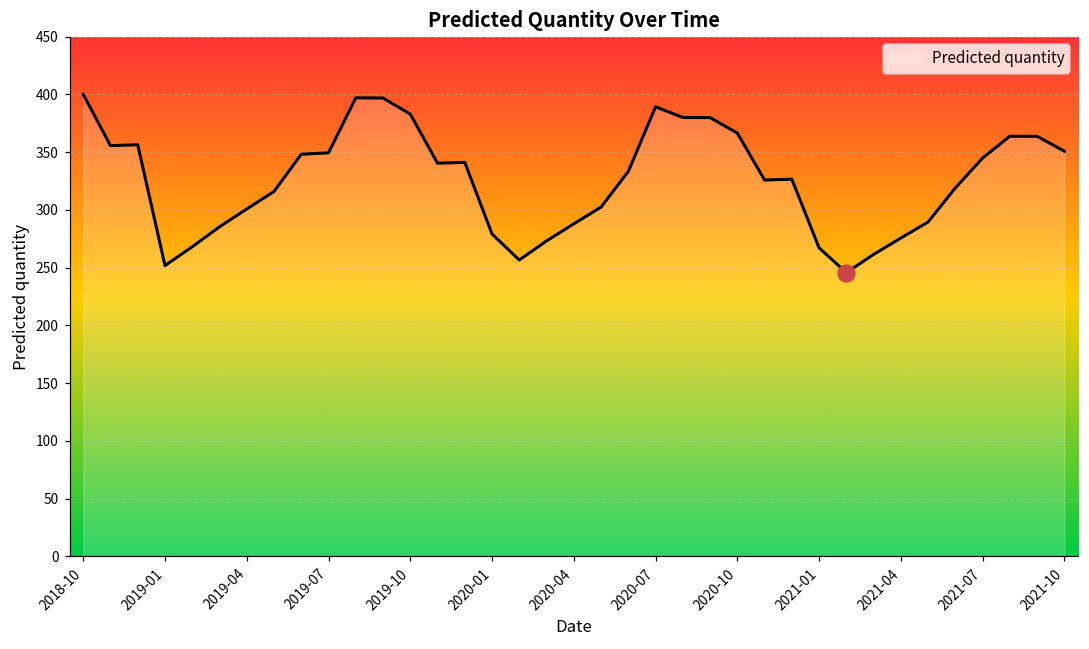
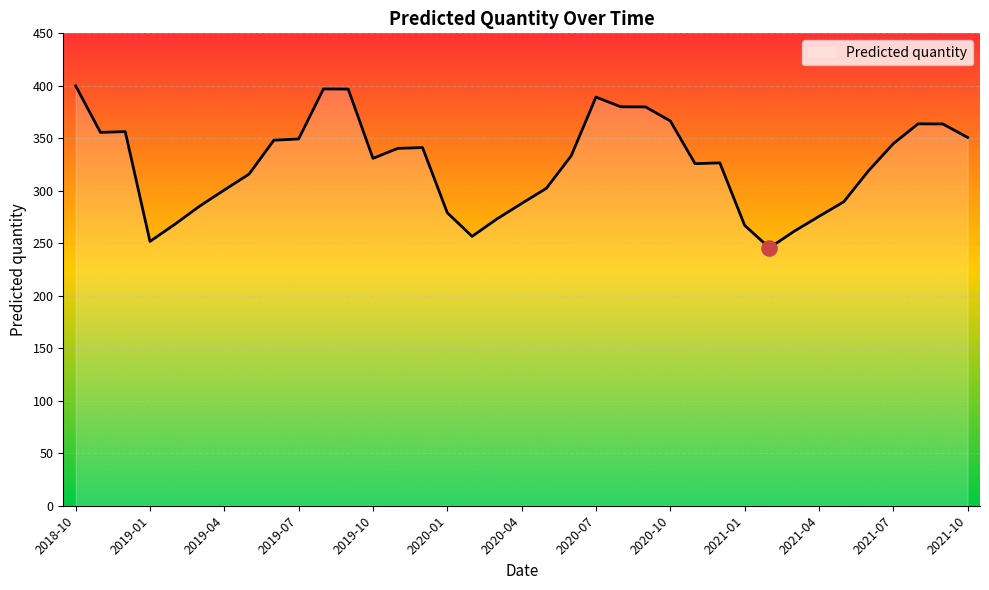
Predicted quantity, 2019-10: 383 -> 331
